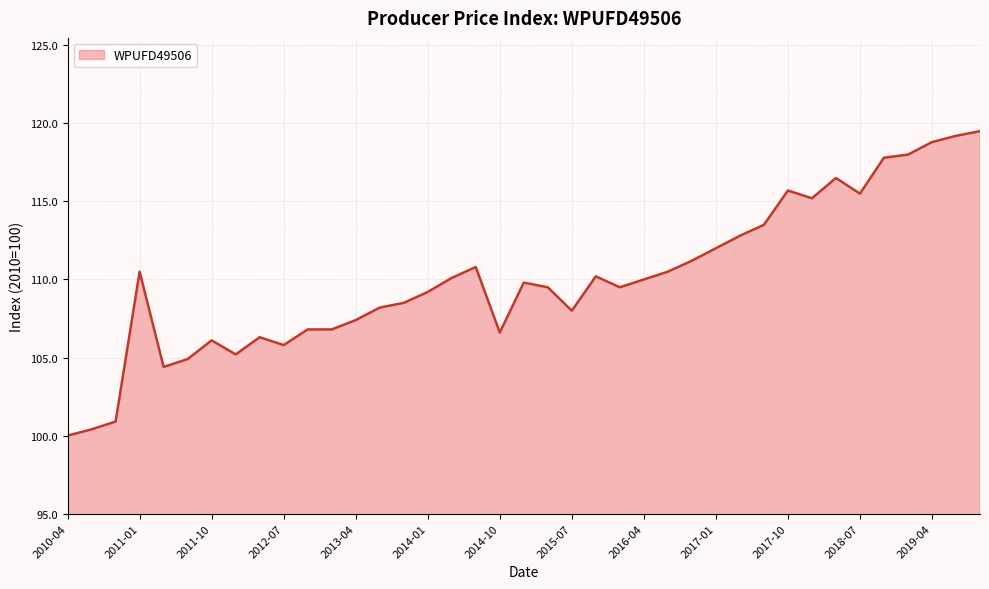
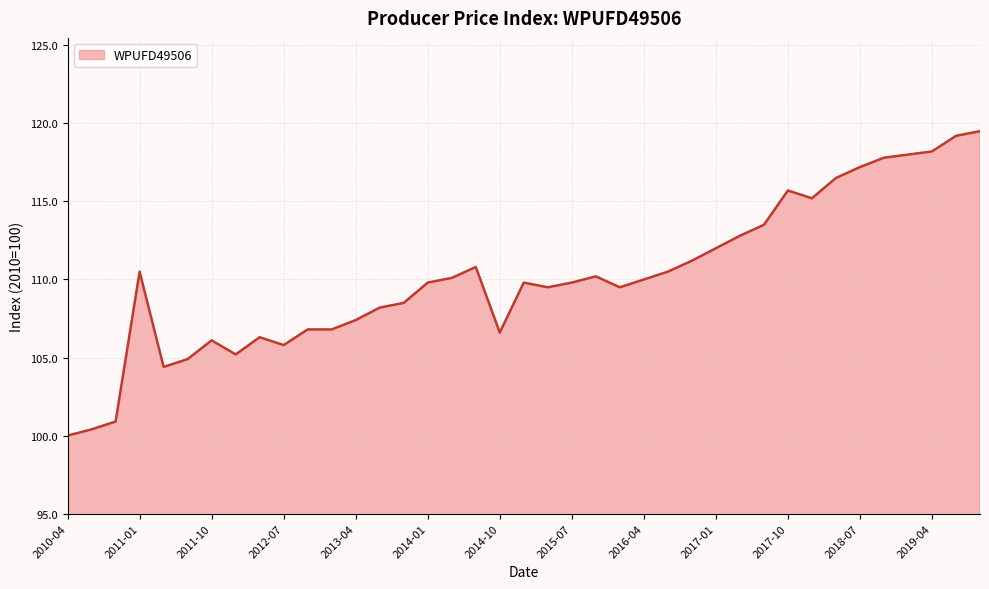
2014-01: 109.2 -> 109.8
2015-07: 108.0 -> 109.8
2018-07: 115.5 -> 117.2
2019-04: 118.8 -> 118.2
